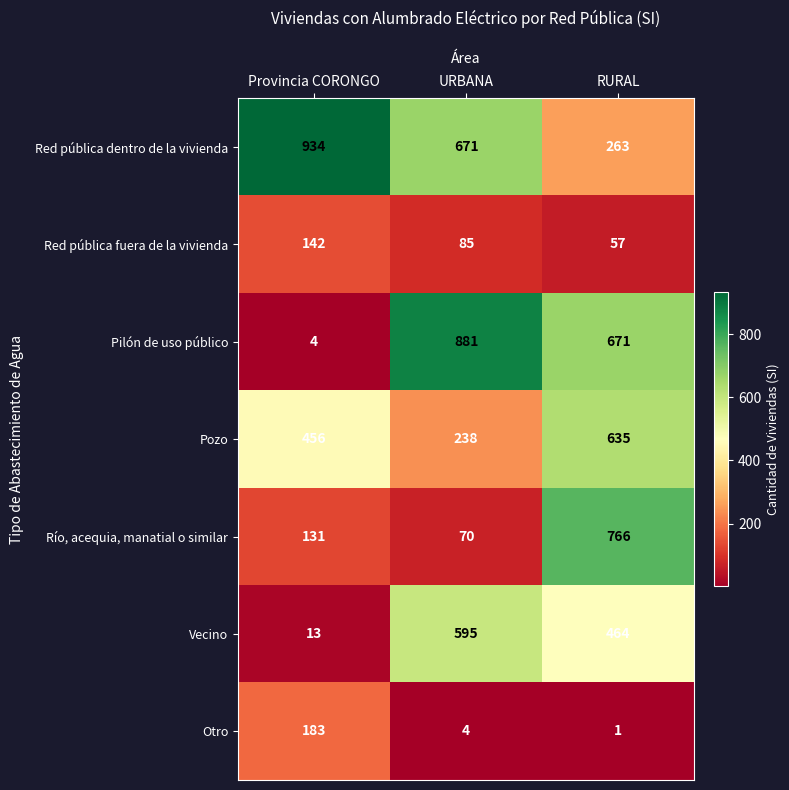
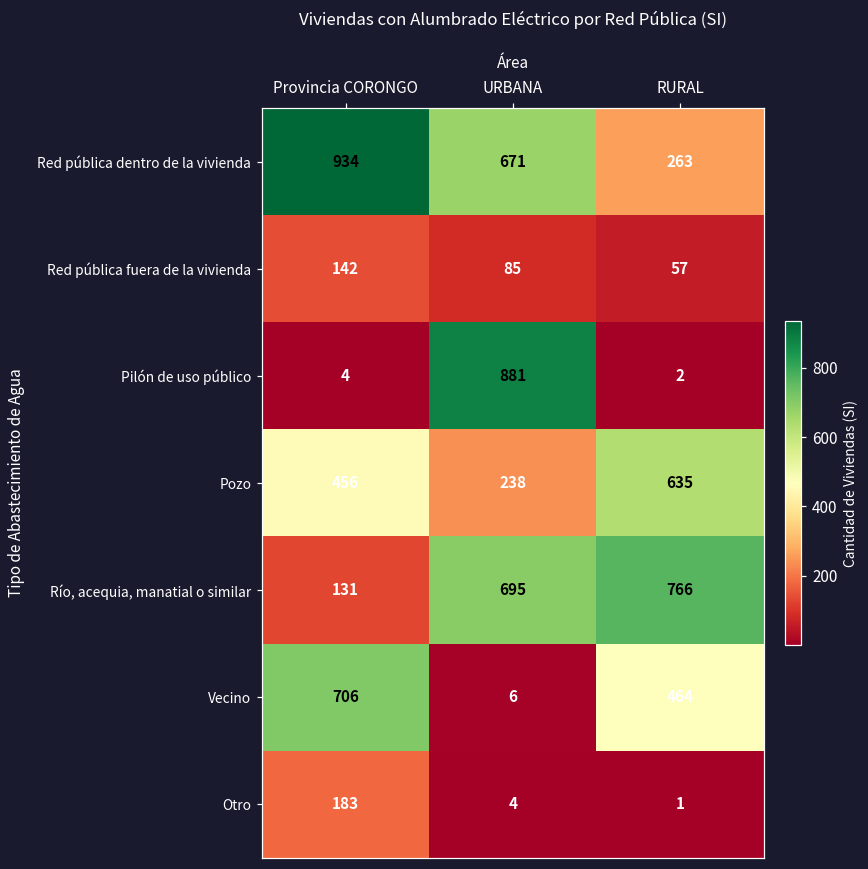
Pilón de uso público, RURAL: 671 -> 2
Río, acequia, manatial o similar, URBANA: 70 -> 695
Vecino, Provincia CORONGO: 13 -> 706
Vecino, URBANA: 595 -> 6
